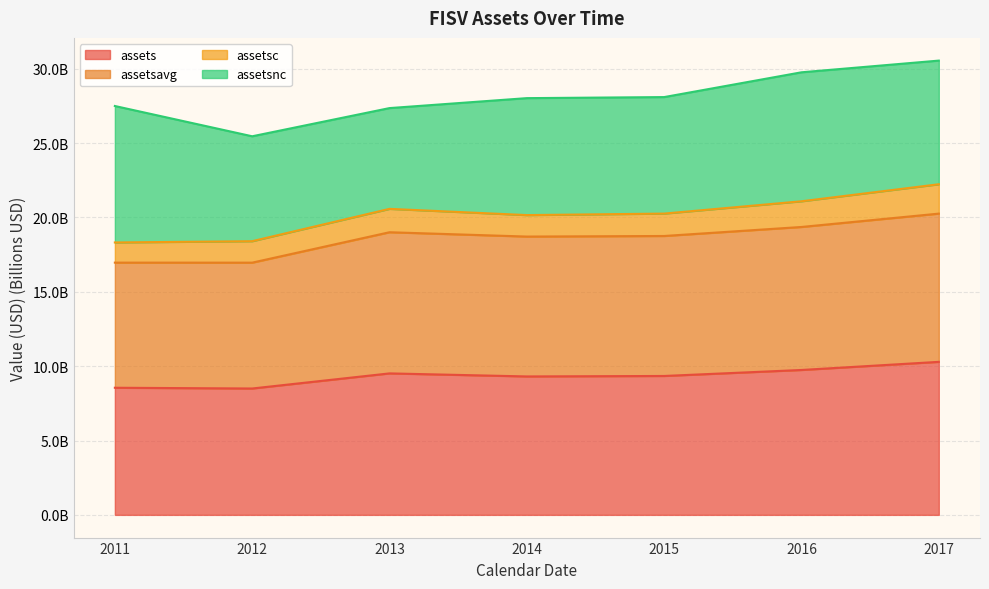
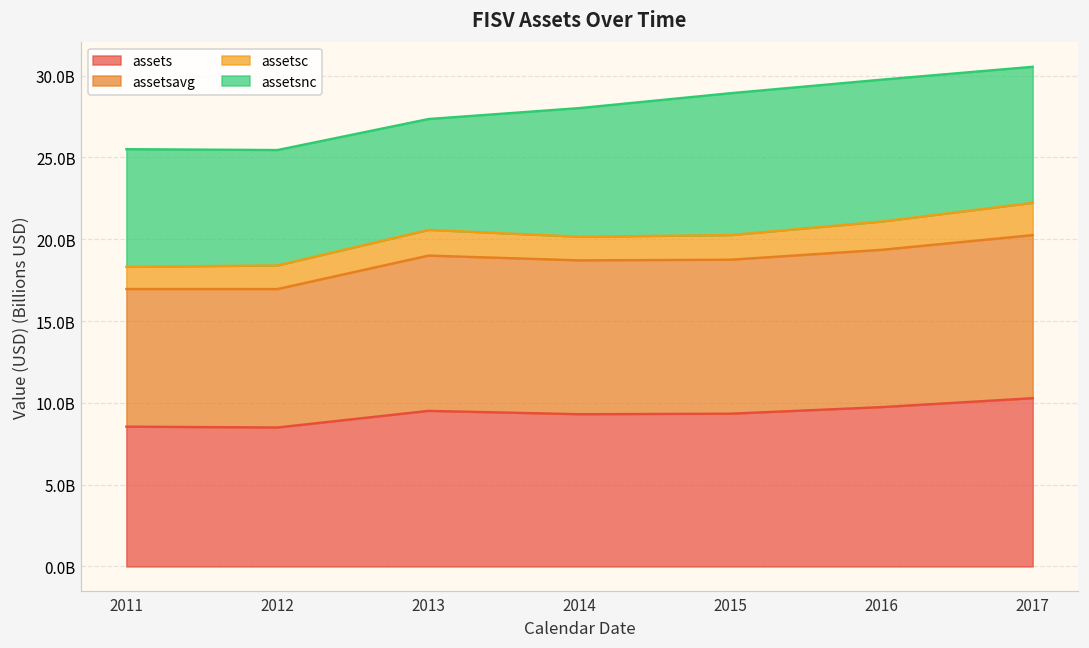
assetsnc, 2011: 9200000000 -> 7200000000
assetsnc, 2015: 7800000000 -> 8700000000
